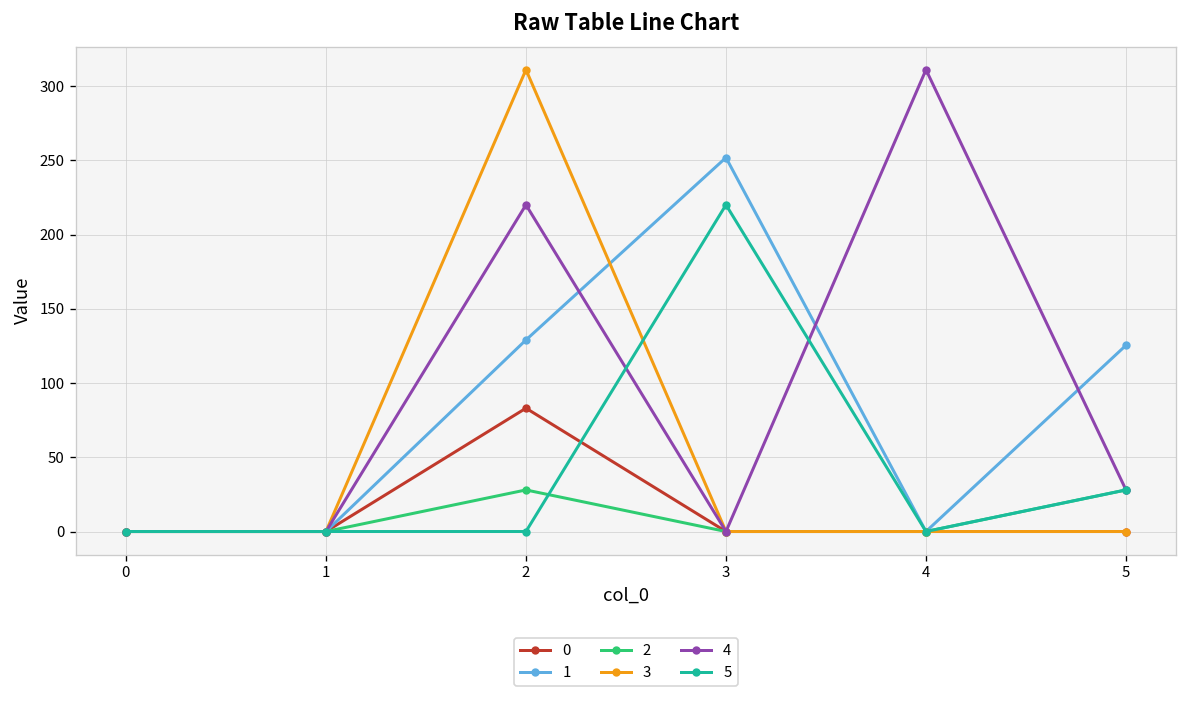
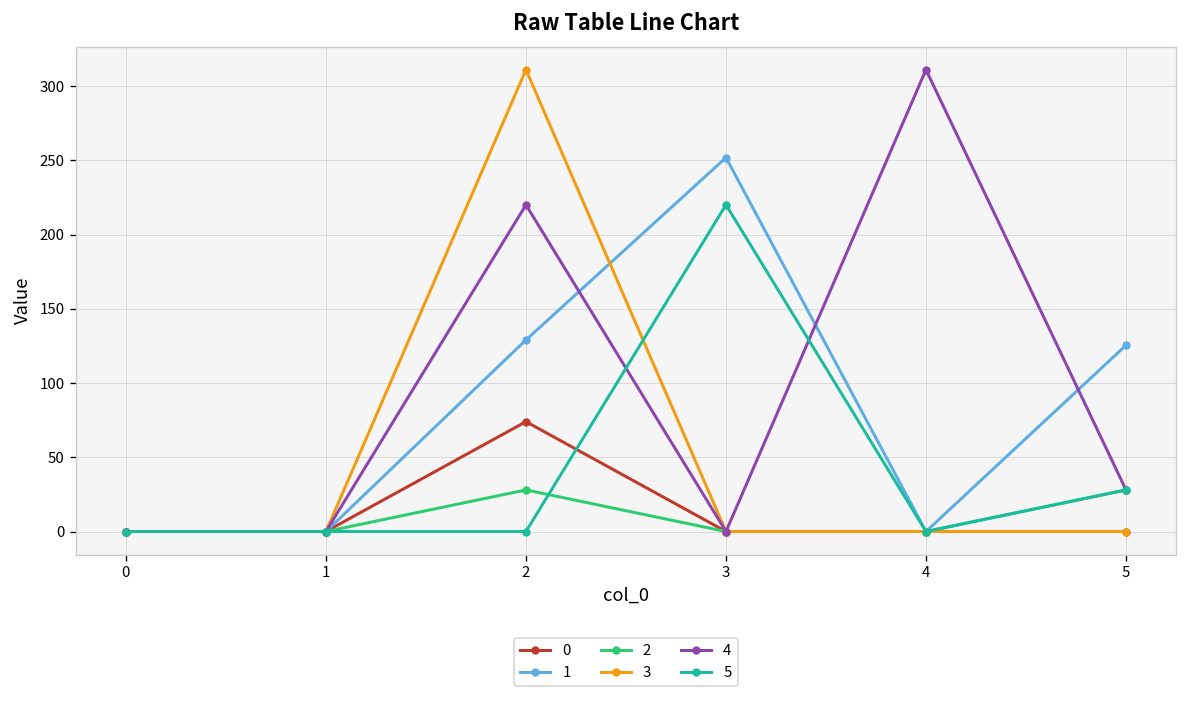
0, 2: 83 -> 74
